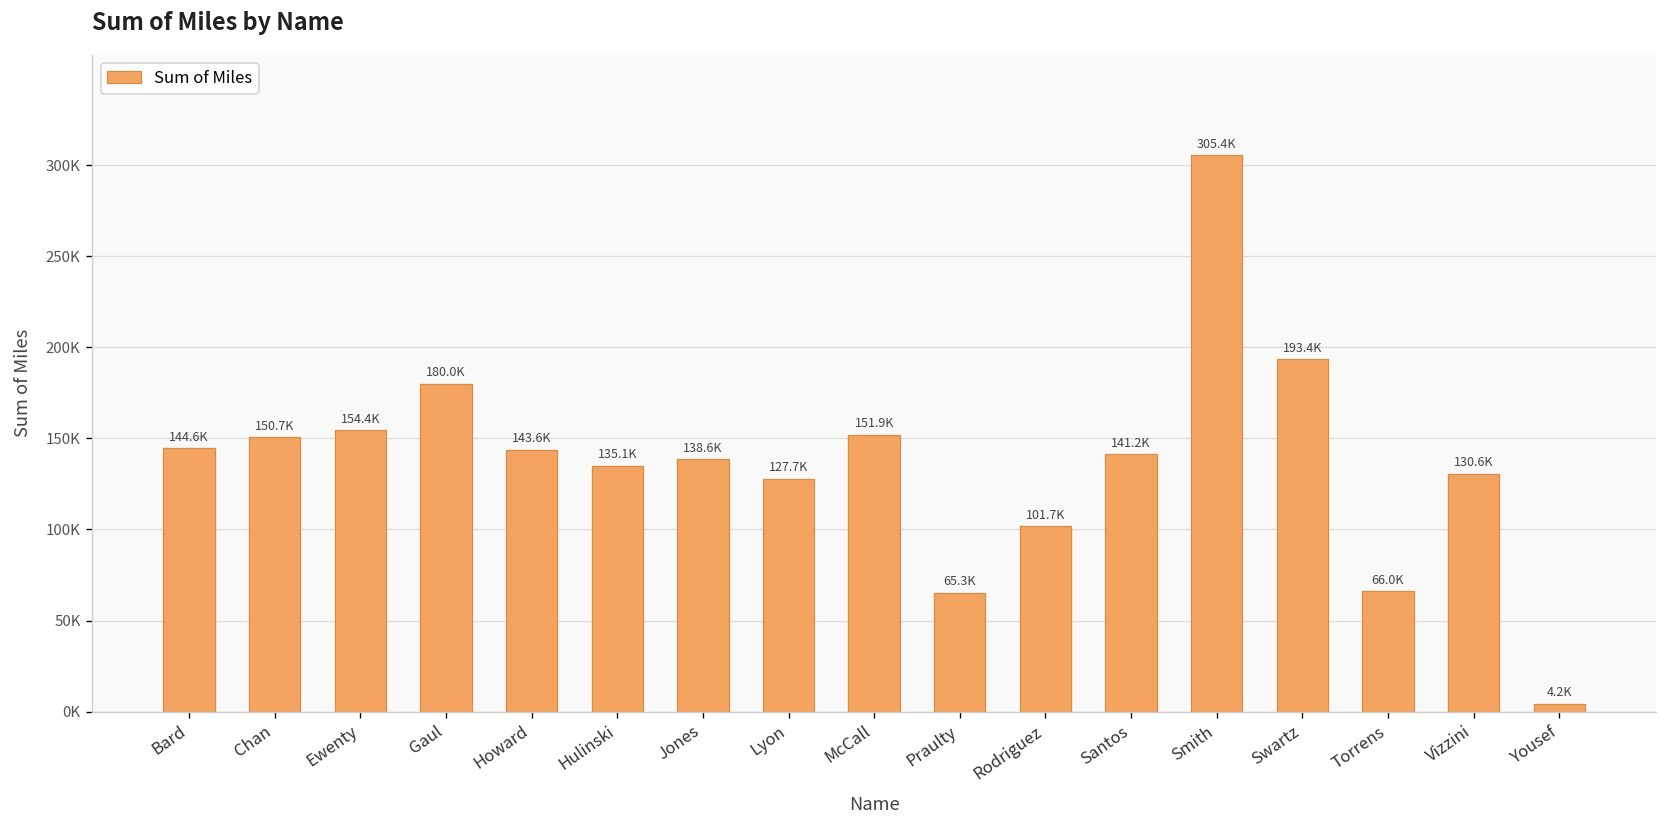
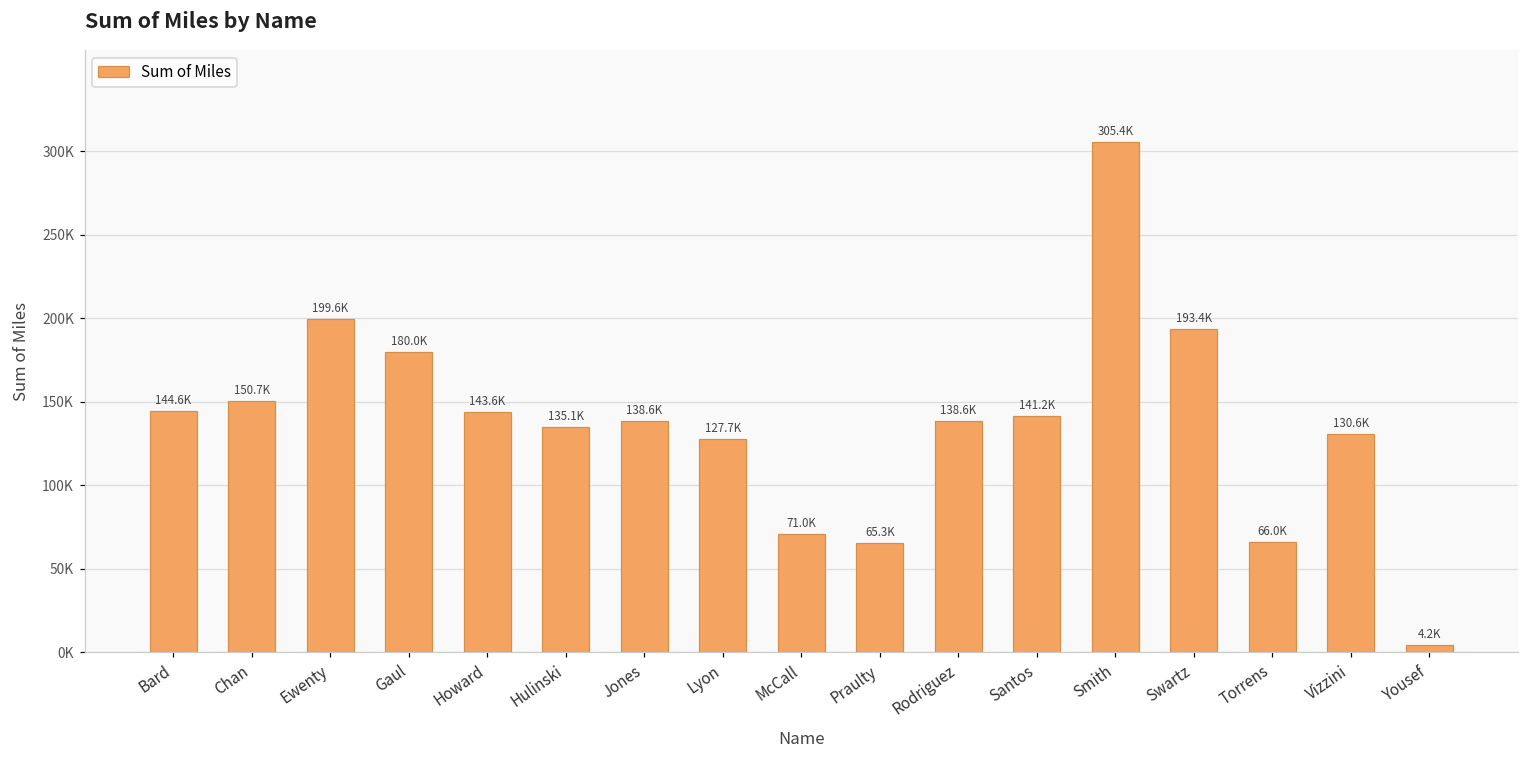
Ewenty: 154.4K -> 199.6K
McCall: 151.9K -> 71.0K
Rodriguez: 101.7K -> 138.6K
